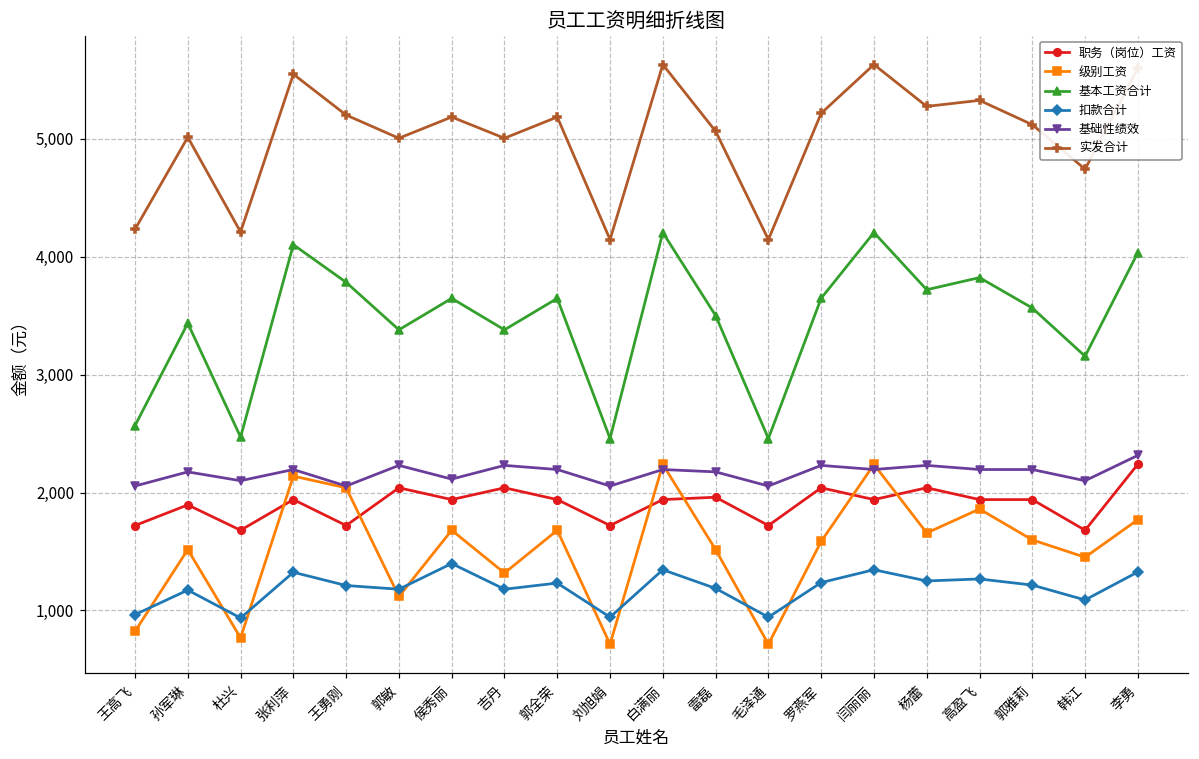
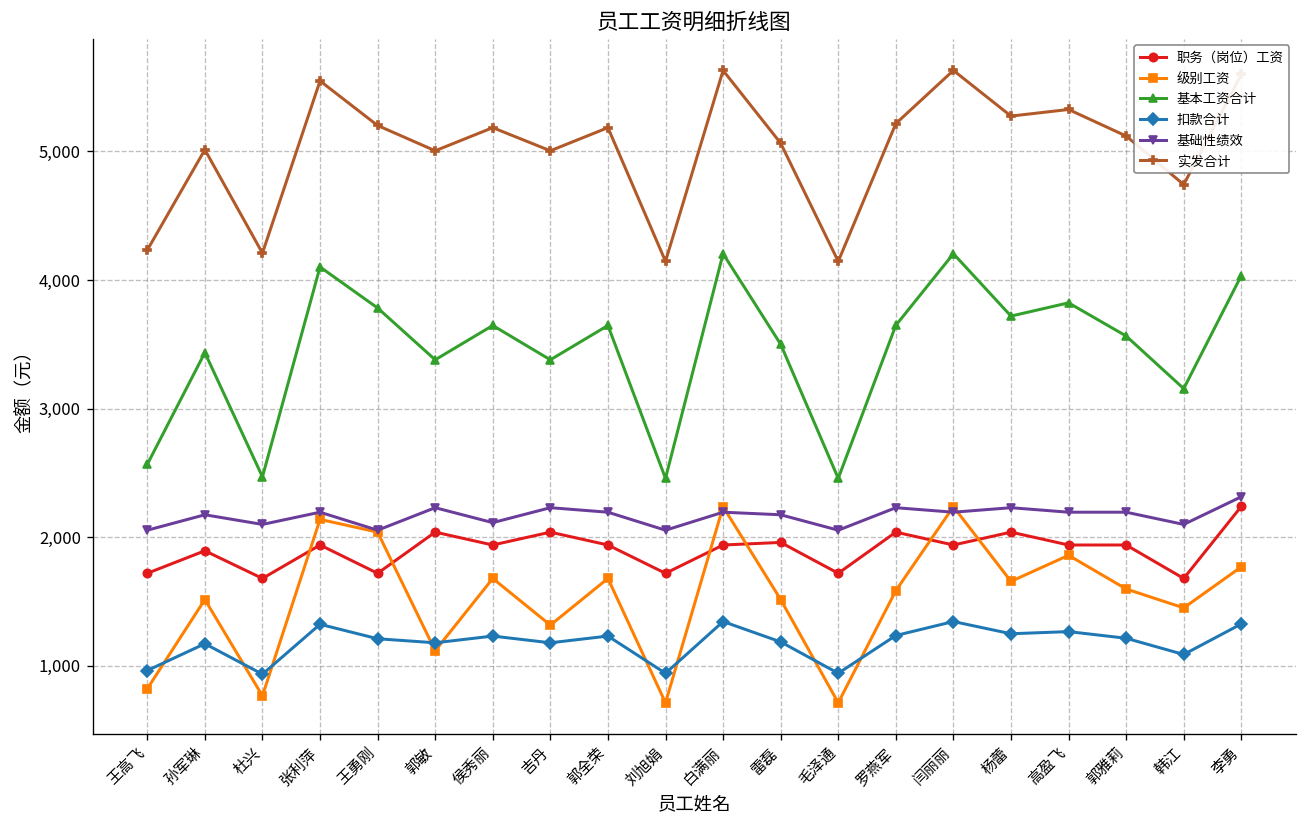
扣款合计, 侯秀丽: 1,400 -> 1,230
